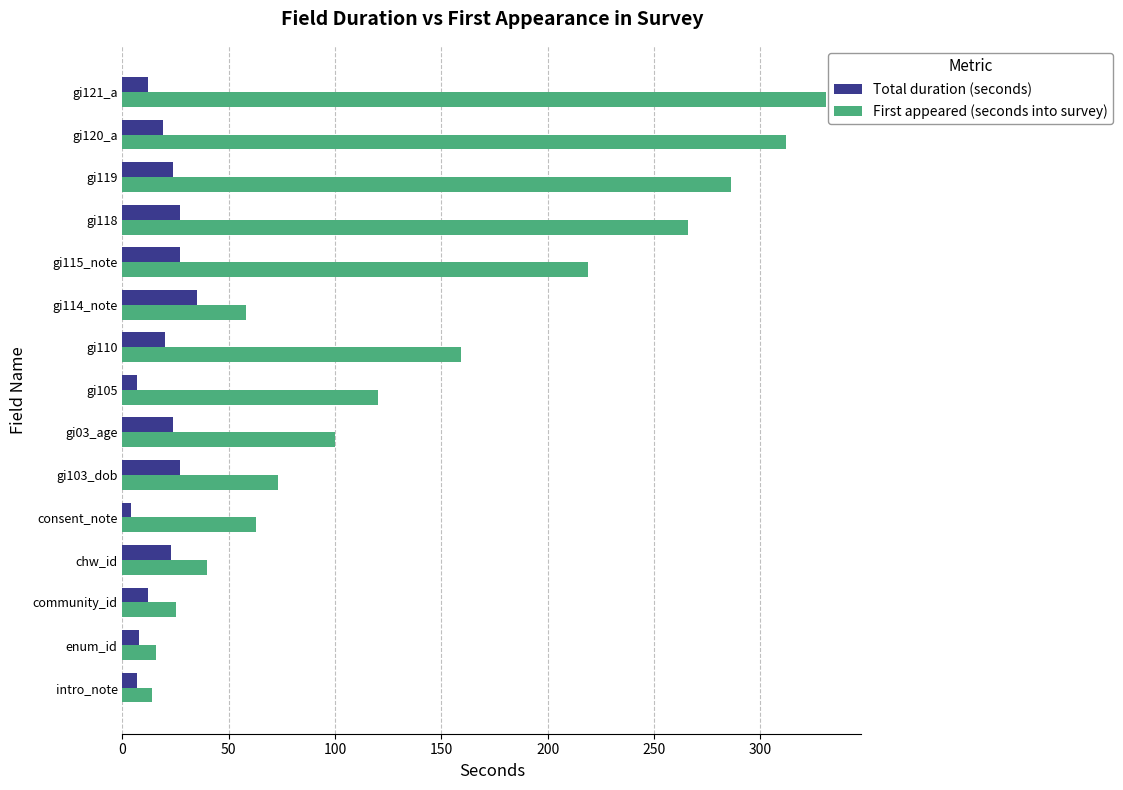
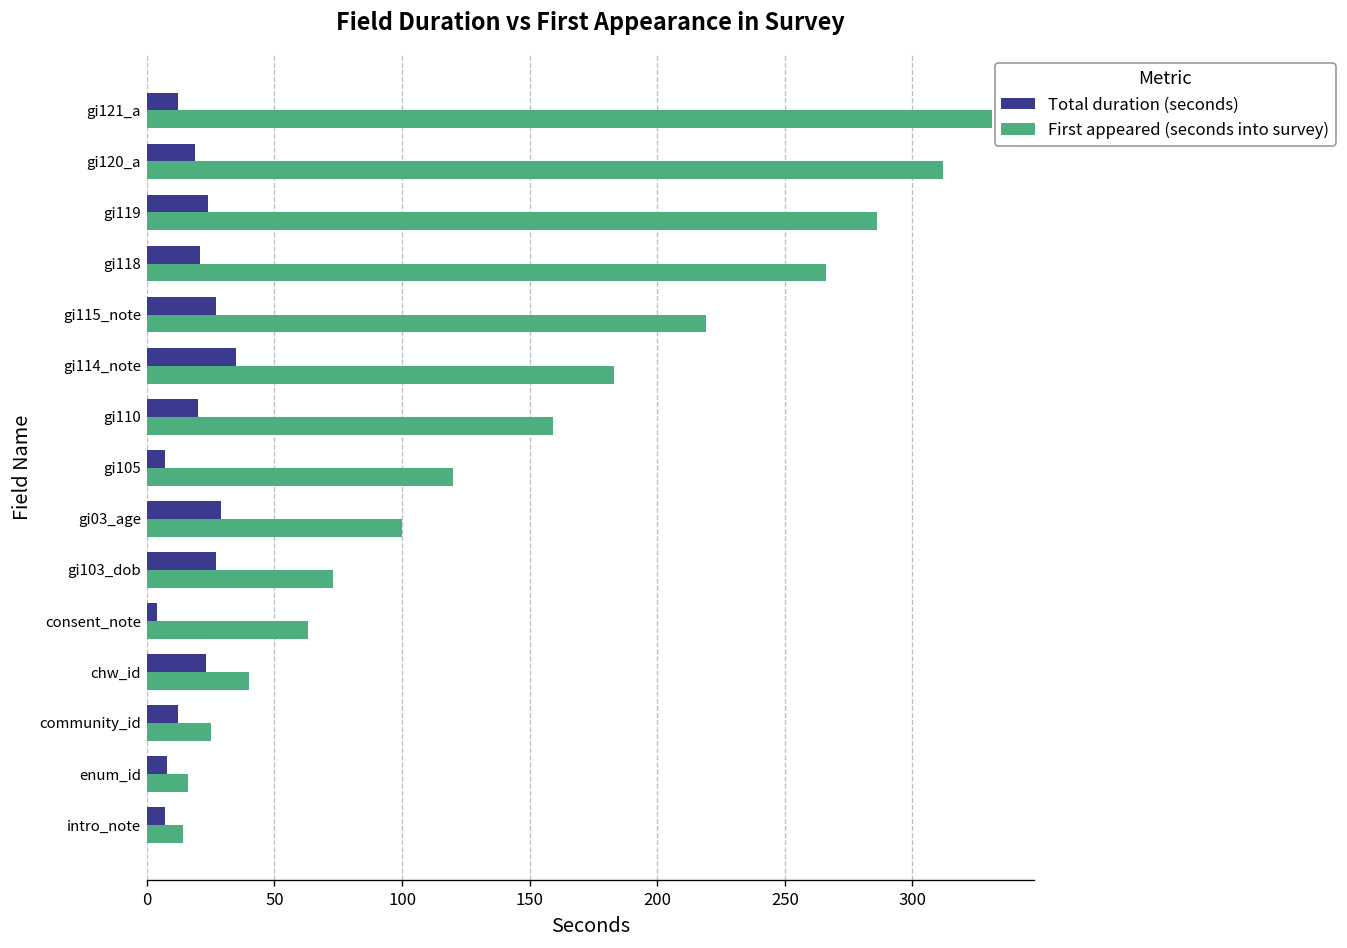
Total duration (seconds), gi118: 27 -> 21
First appeared (seconds into survey), gi114_note: 58 -> 183
Total duration (seconds), gi03_age: 24 -> 29
